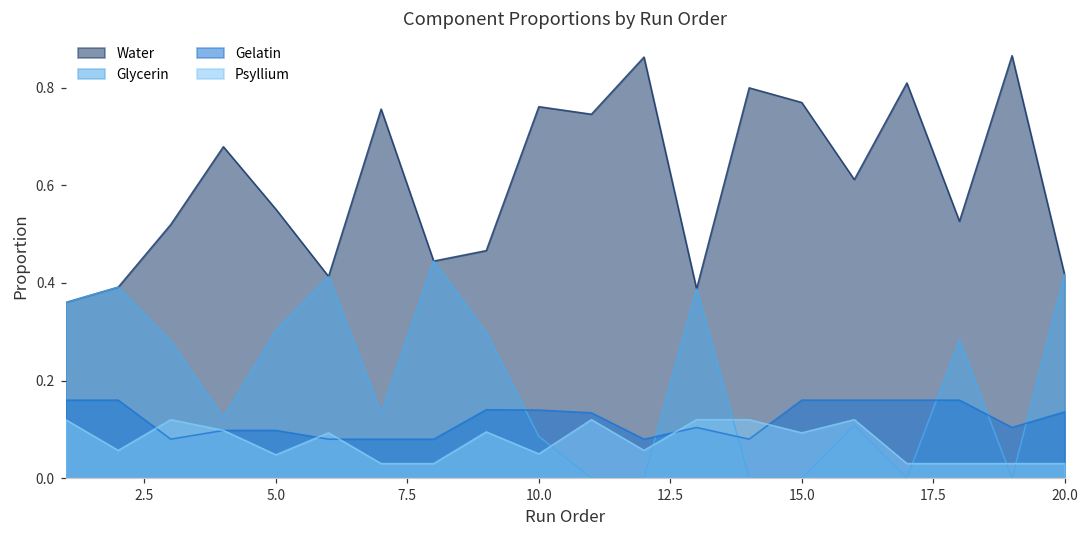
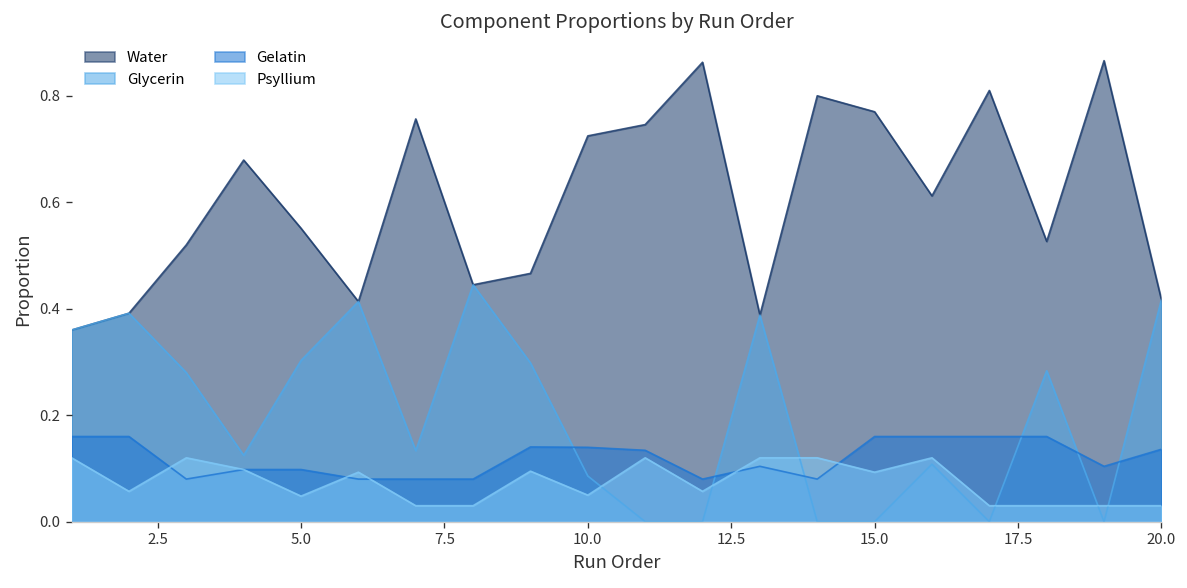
Water, 10.0: 0.76 -> 0.72
